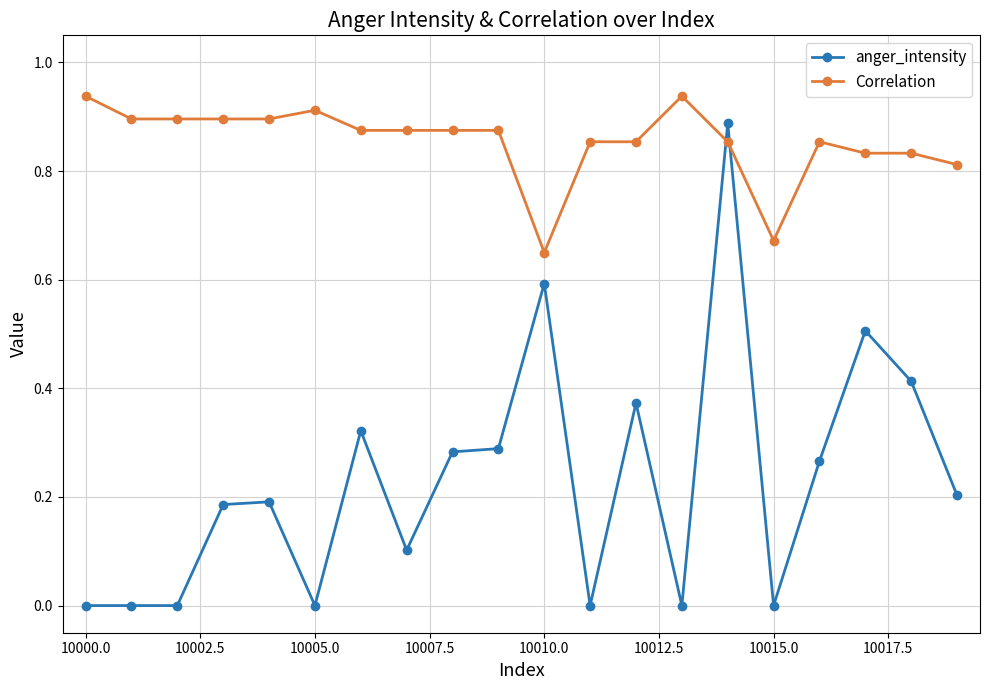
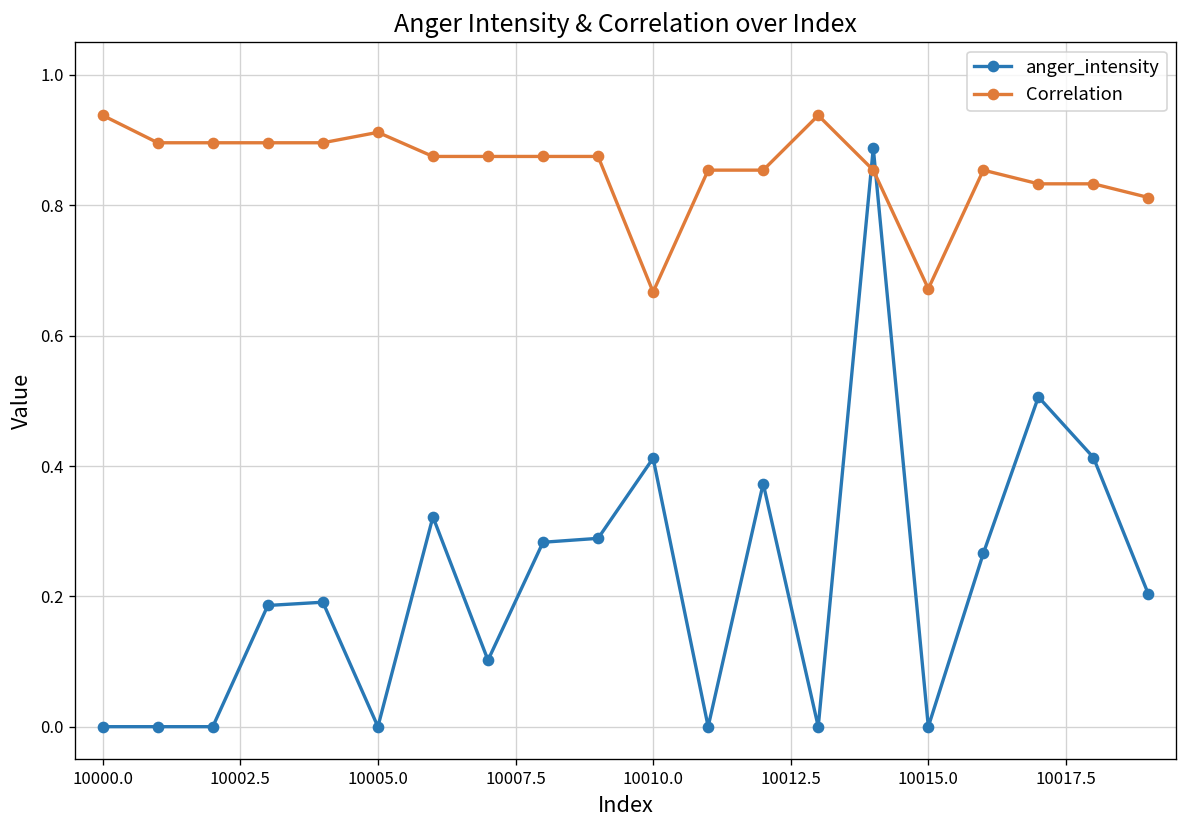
anger_intensity, 10010.0: 0.59 -> 0.41
Correlation, 10010.0: 0.65 -> 0.67
